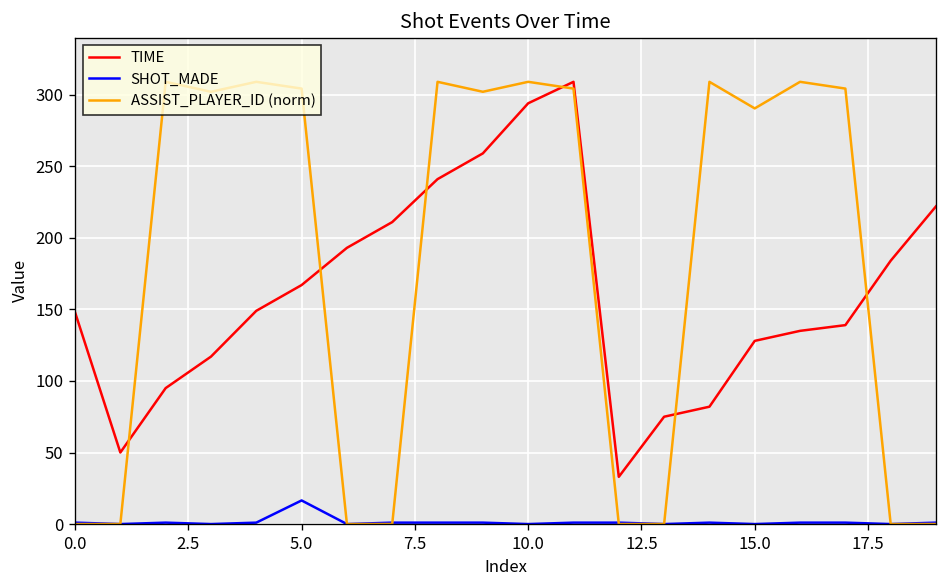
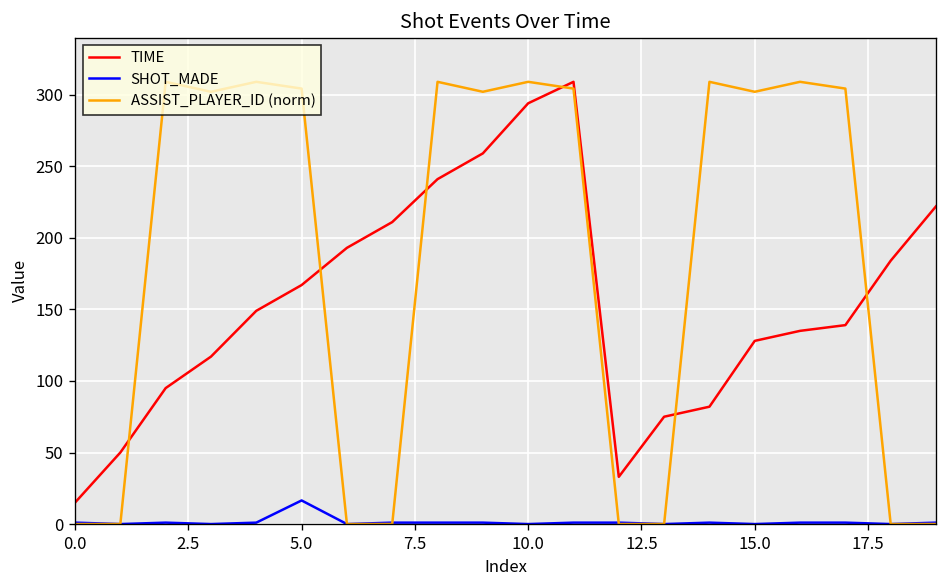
TIME, 0.0: 148 -> 15
ASSIST_PLAYER_ID (norm), 15.0: 290 -> 302
